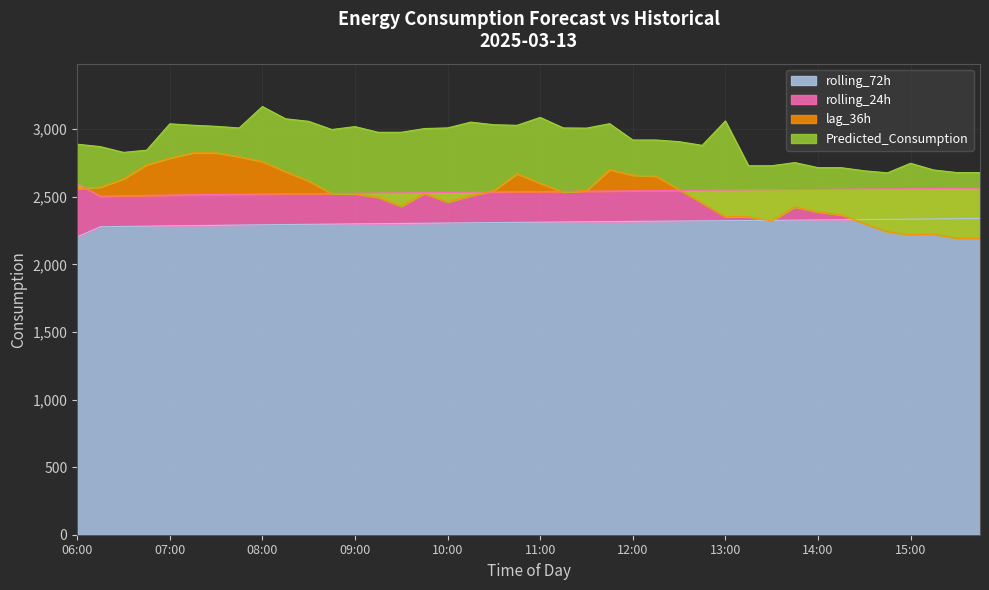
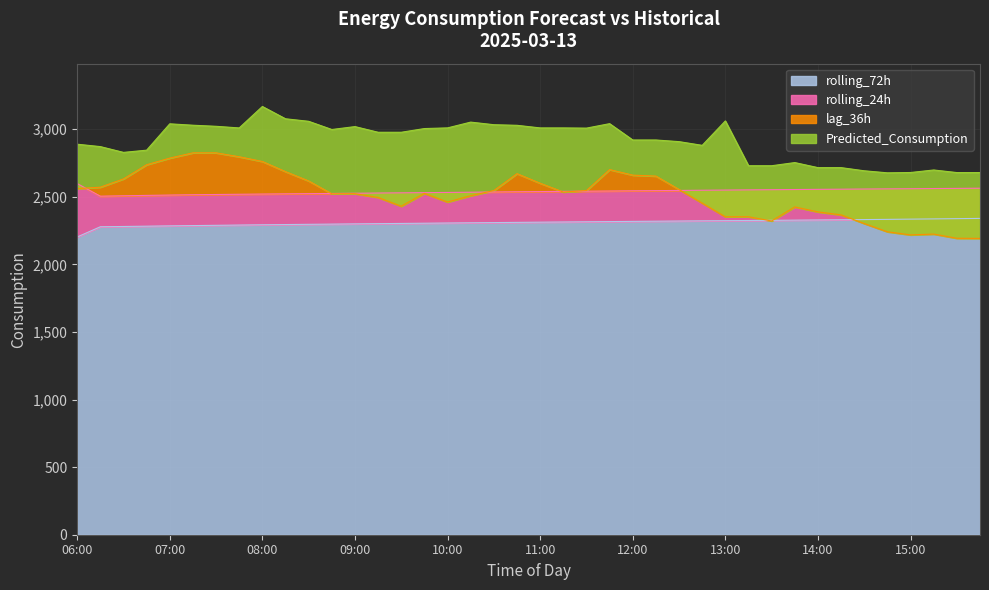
Predicted_Consumption, 11:00: 3,090 -> 3,010
Predicted_Consumption, 15:00: 2,750 -> 2,680
